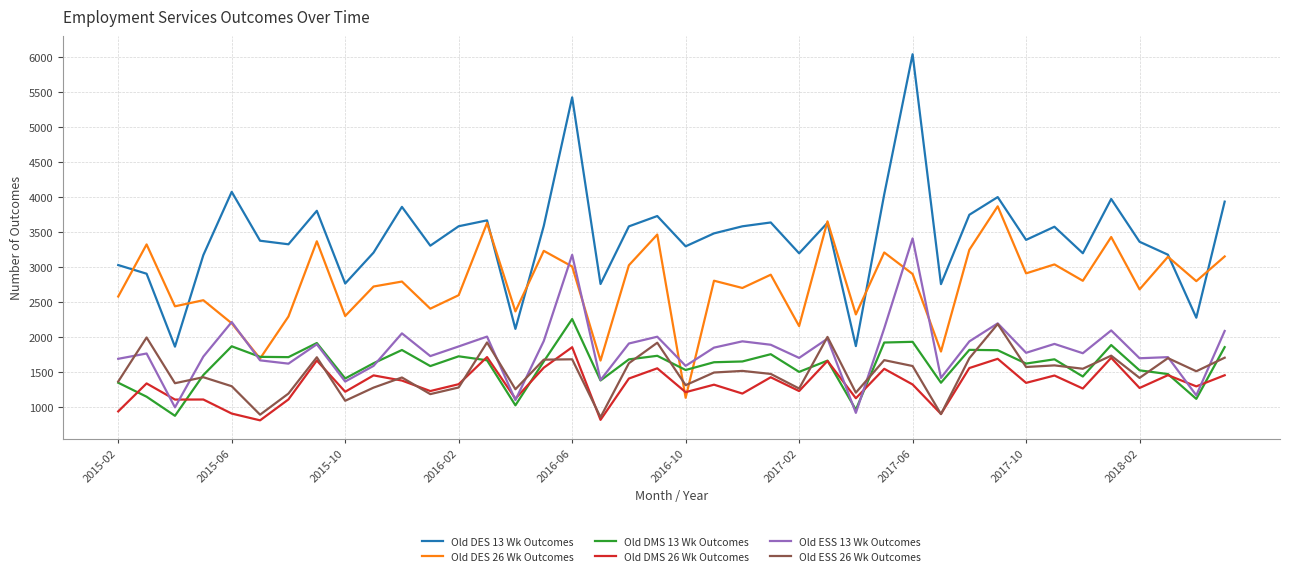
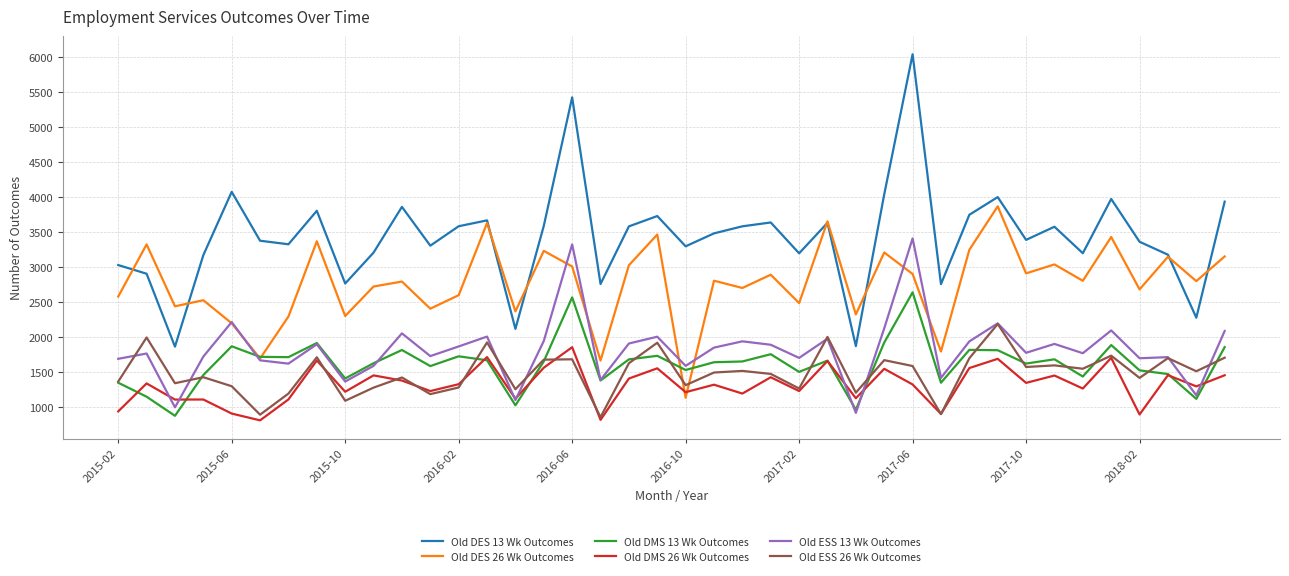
Old DMS 13 Wk Outcomes, 2016-06: 2300 -> 2600
Old ESS 13 Wk Outcomes, 2016-06: 3200 -> 3300
Old DES 26 Wk Outcomes, 2017-02: 2200 -> 2500
Old DMS 13 Wk Outcomes, 2017-06: 1900 -> 2600
Old DMS 26 Wk Outcomes, 2018-02: 1300 -> 900
